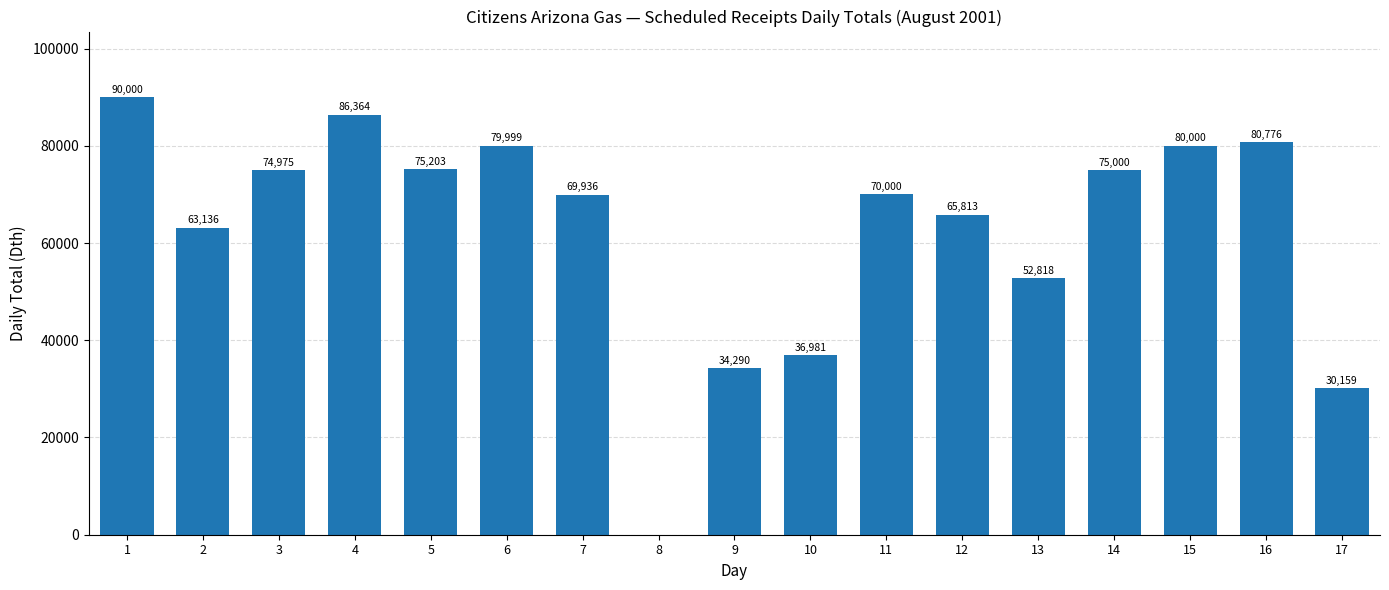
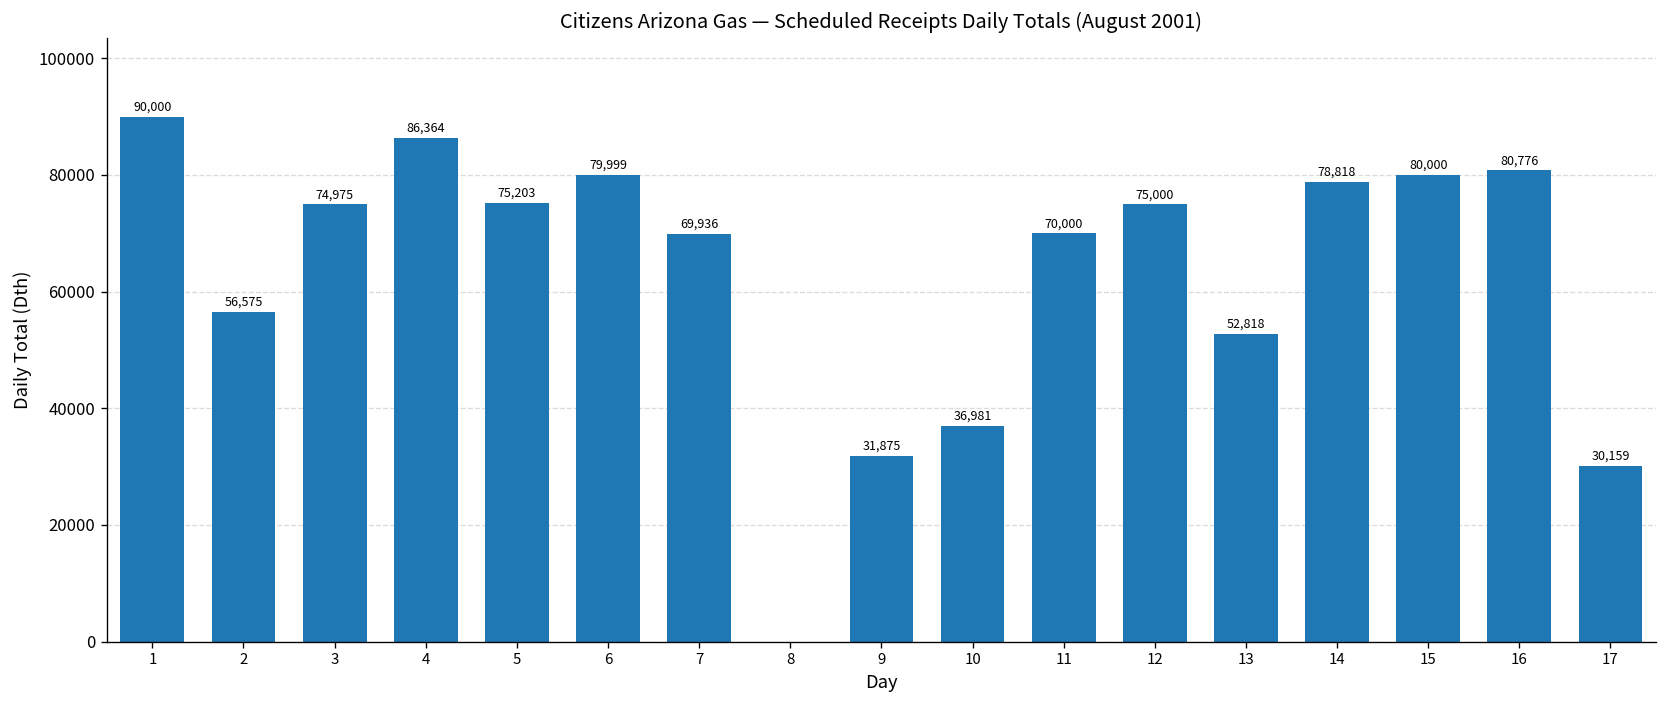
2: 63,136 -> 56,575
9: 34,290 -> 31,875
12: 65,813 -> 75,000
14: 75,000 -> 78,818
